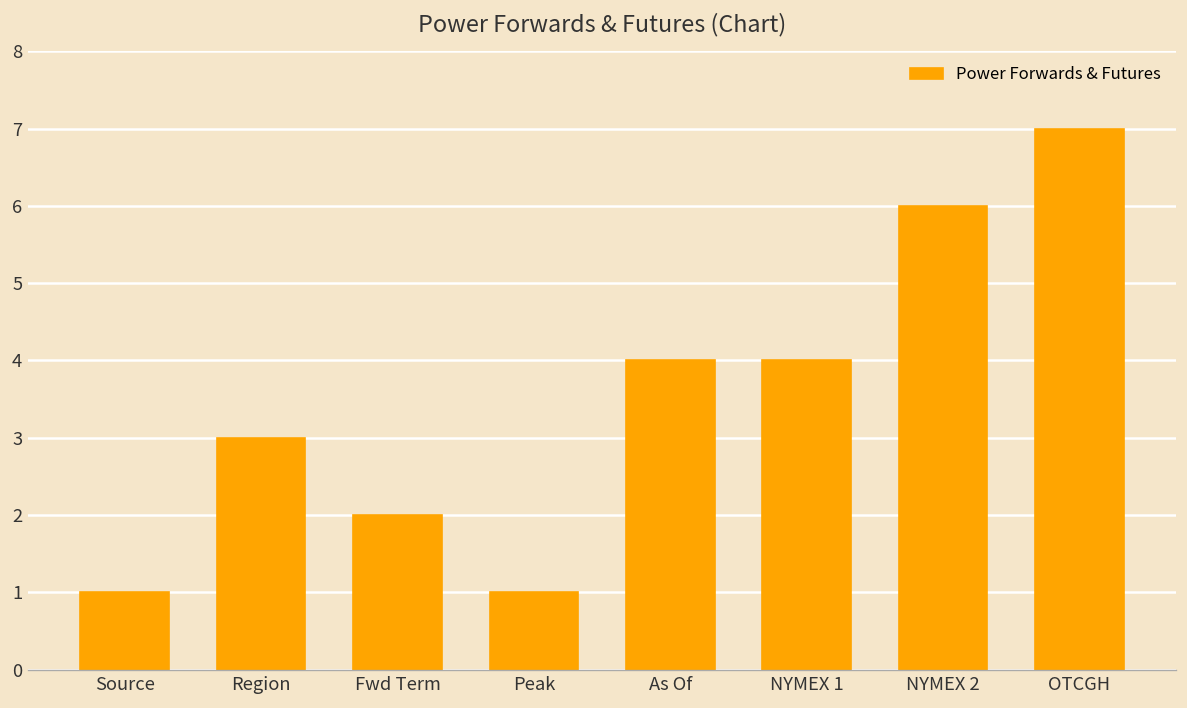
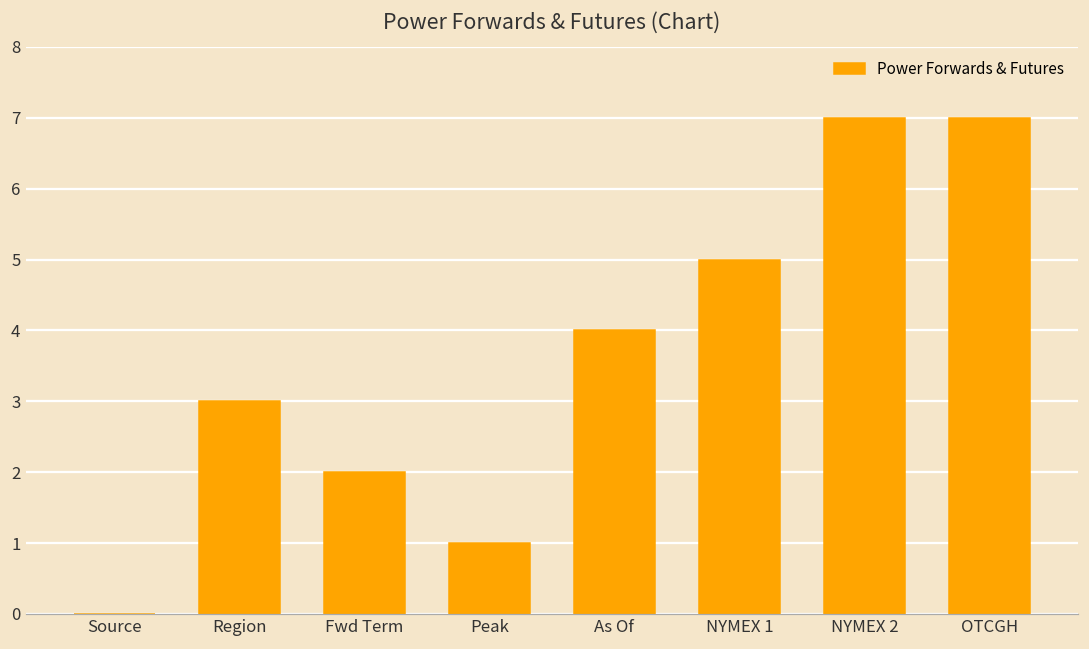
Source: 1 -> 0
NYMEX 1: 4 -> 5
NYMEX 2: 6 -> 7
